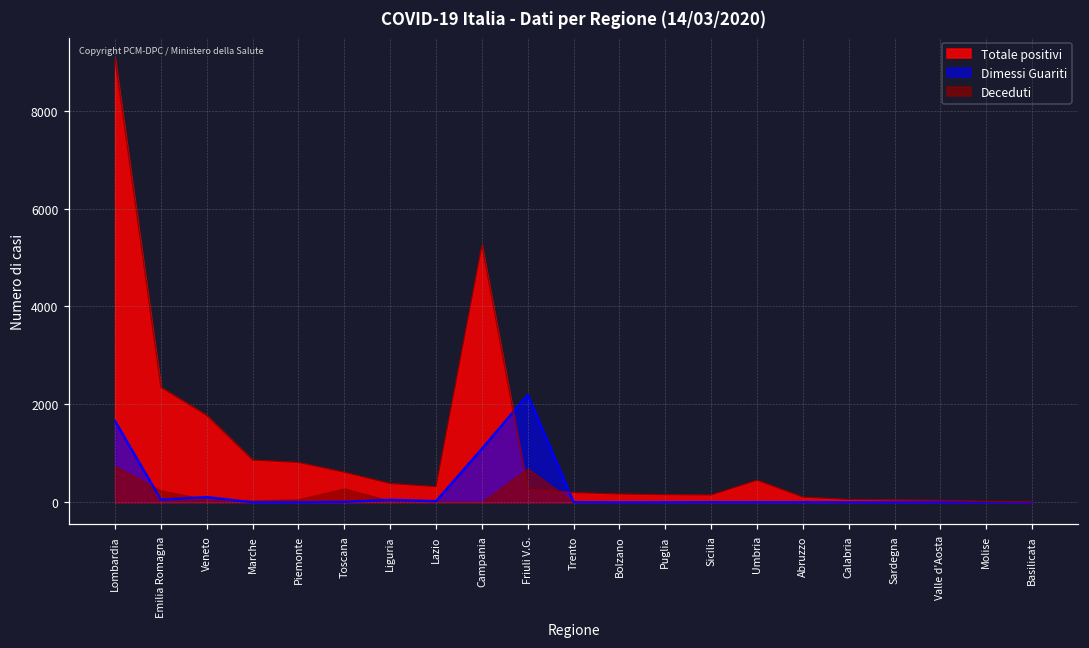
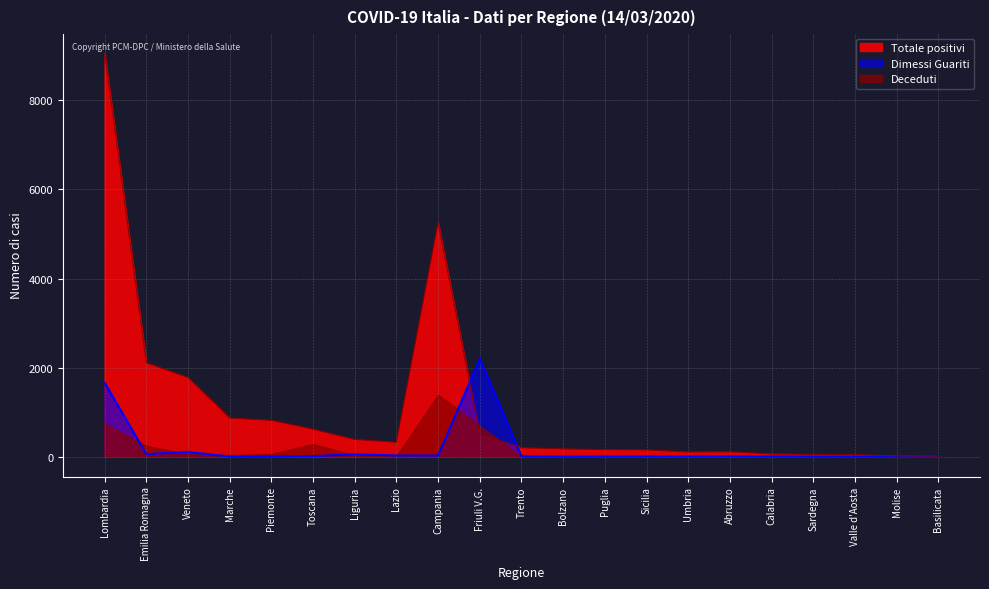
Totale positivi, Emilia Romagna: 2300 -> 2100
Dimessi Guariti, Campania: 1100 -> 0
Deceduti, Campania: 0 -> 1400
Totale positivi, Friuli V.G.: 300 -> 500
Totale positivi, Umbria: 500 -> 100
